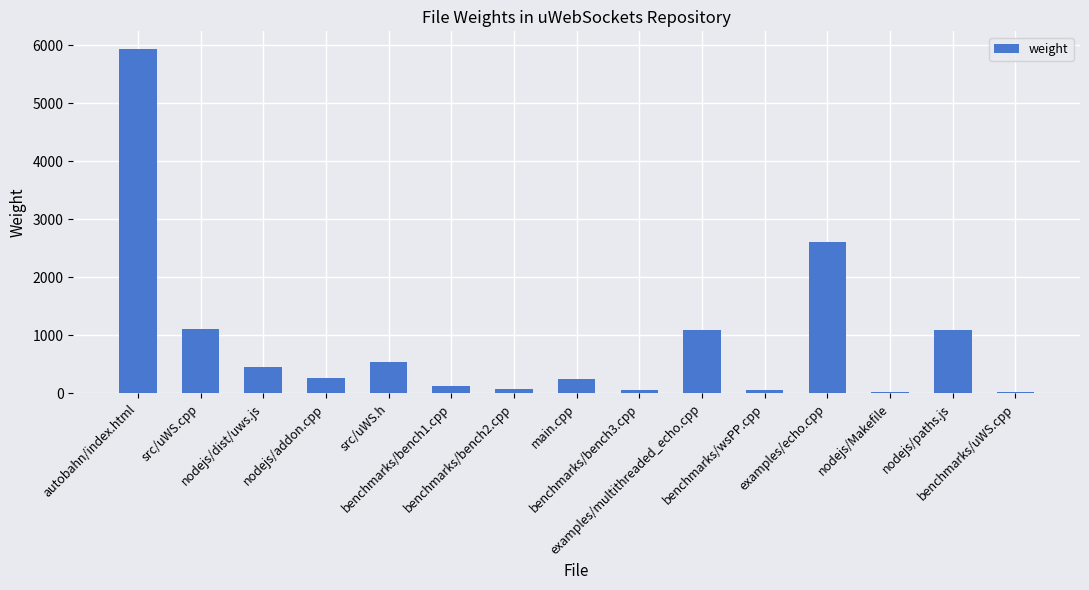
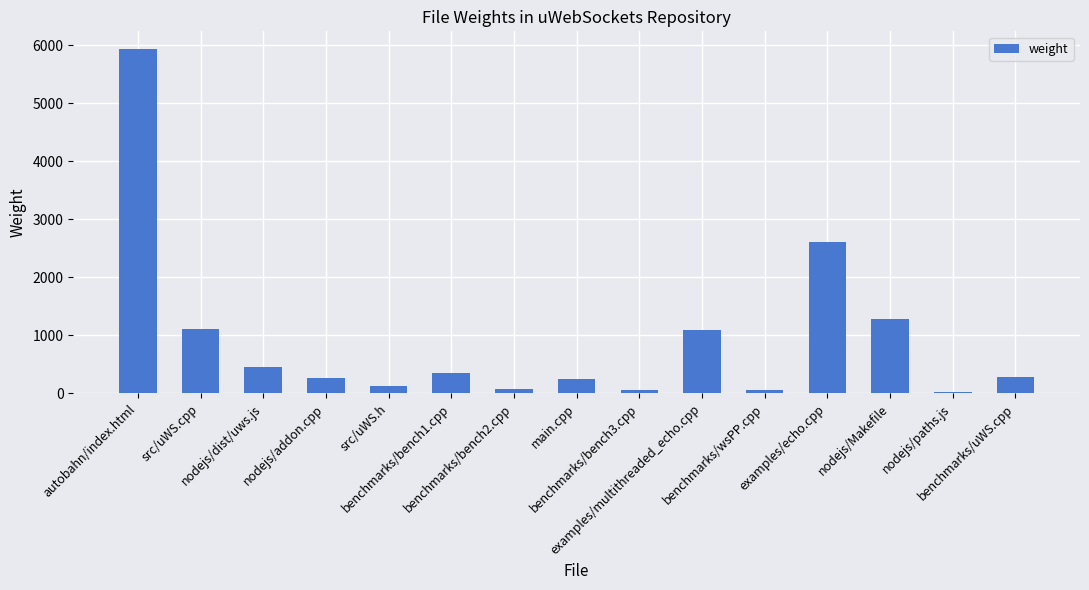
src/uWS.h: 500 -> 100
benchmarks/bench1.cpp: 100 -> 400
nodejs/Makefile: 0 -> 1300
nodejs/paths.js: 1100 -> 0
benchmarks/uWS.cpp: 0 -> 300
